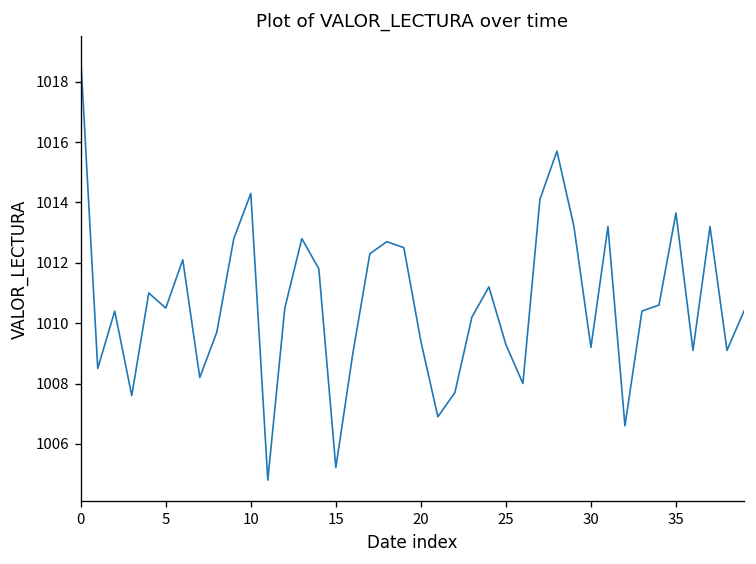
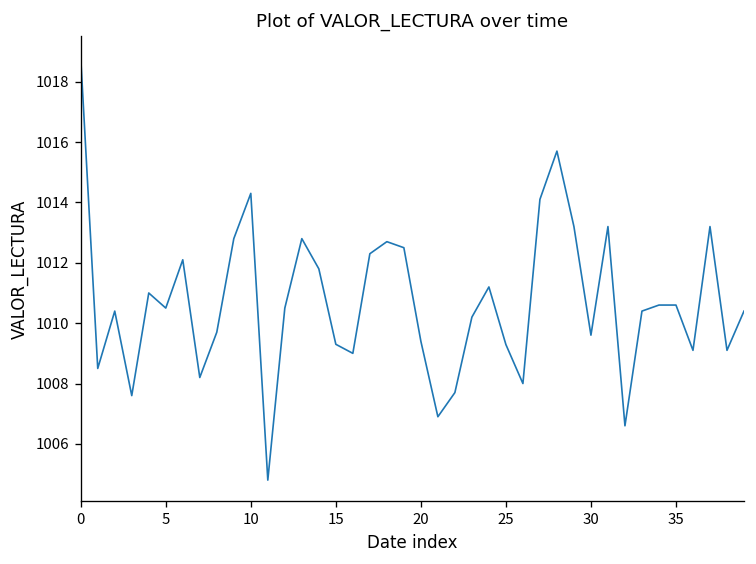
15: 1005.2 -> 1009.3
30: 1009.2 -> 1009.6
35: 1013.6 -> 1010.6
